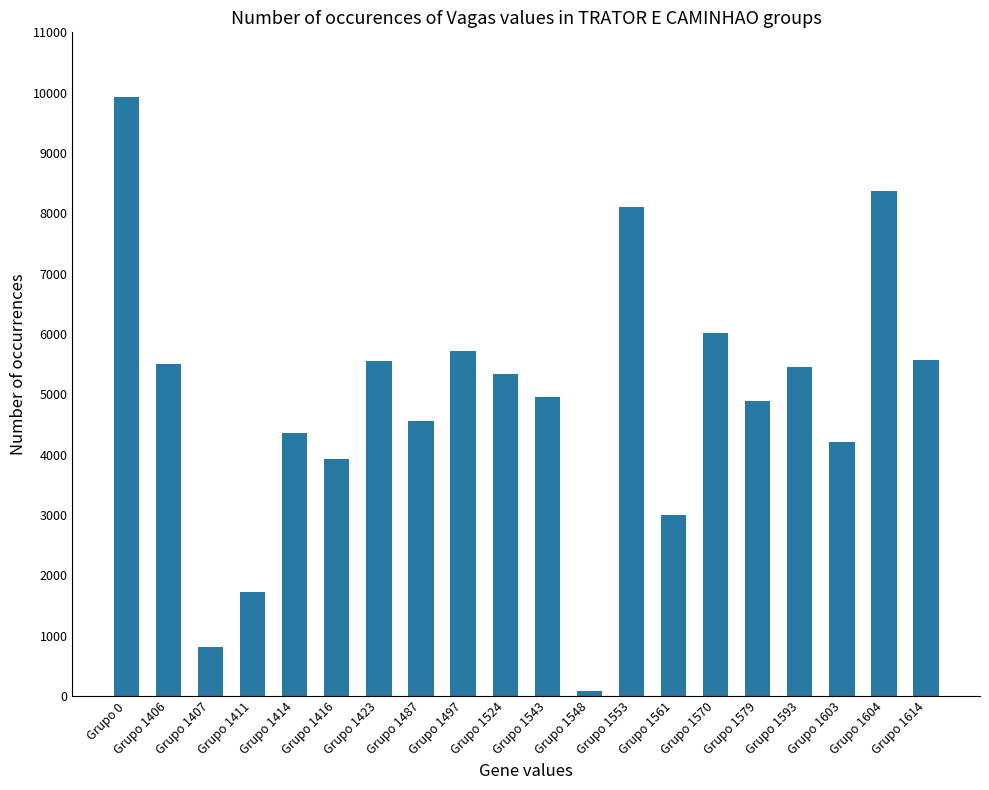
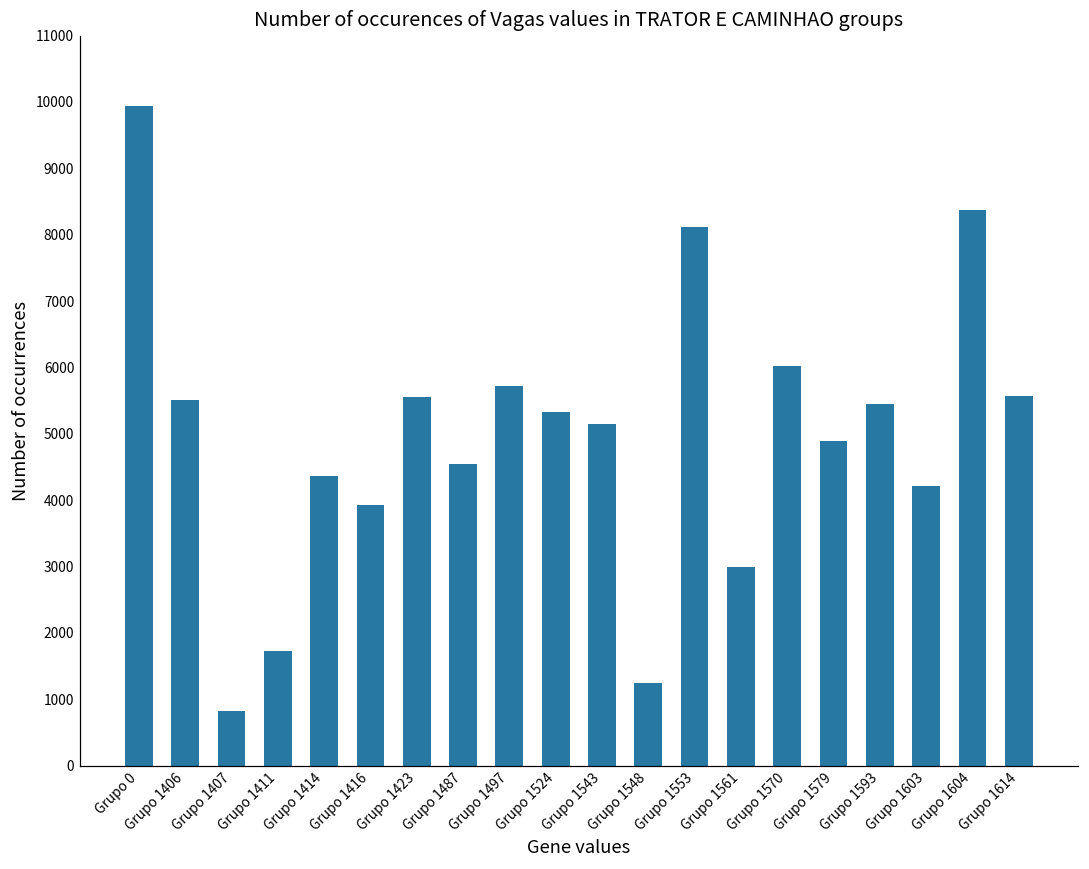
Grupo 1543: 5000 -> 5100
Grupo 1548: 100 -> 1200
